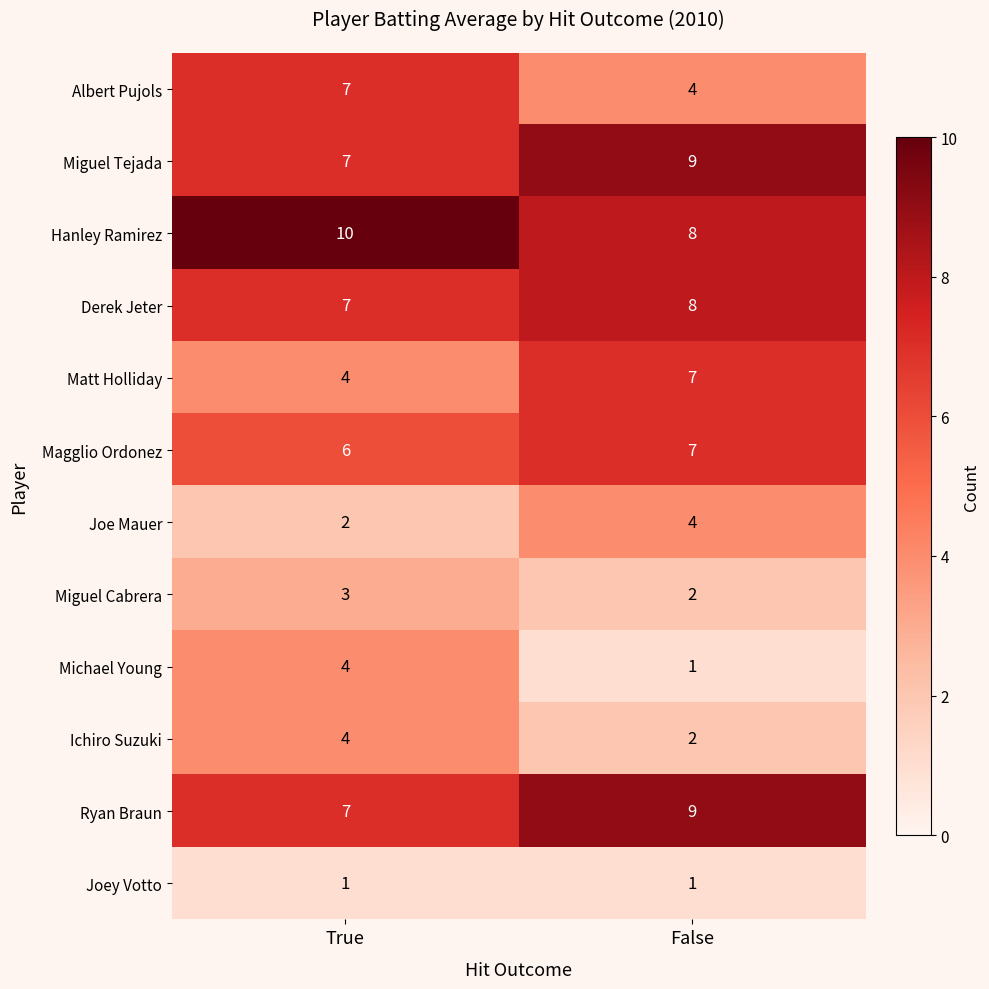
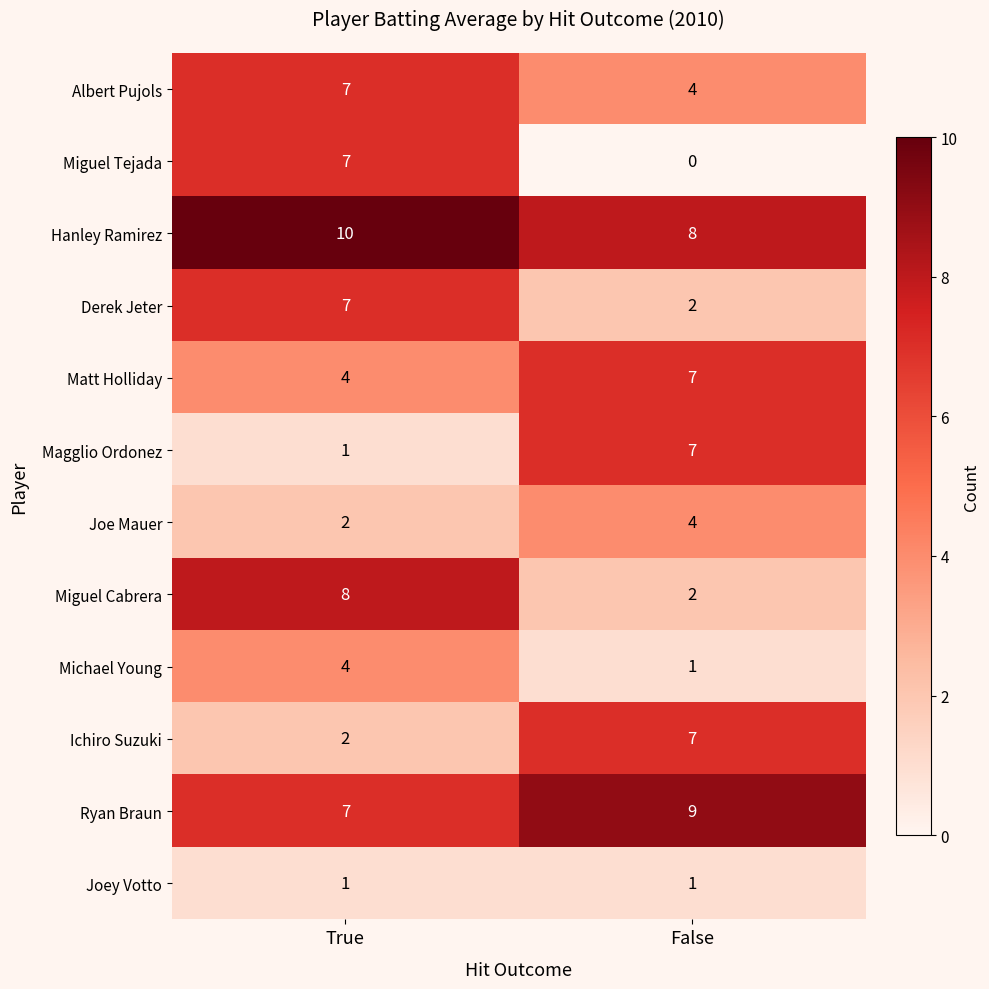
Miguel Tejada, False: 9 -> 0
Derek Jeter, False: 8 -> 2
Magglio Ordonez, True: 6 -> 1
Miguel Cabrera, True: 3 -> 8
Ichiro Suzuki, True: 4 -> 2
Ichiro Suzuki, False: 2 -> 7
